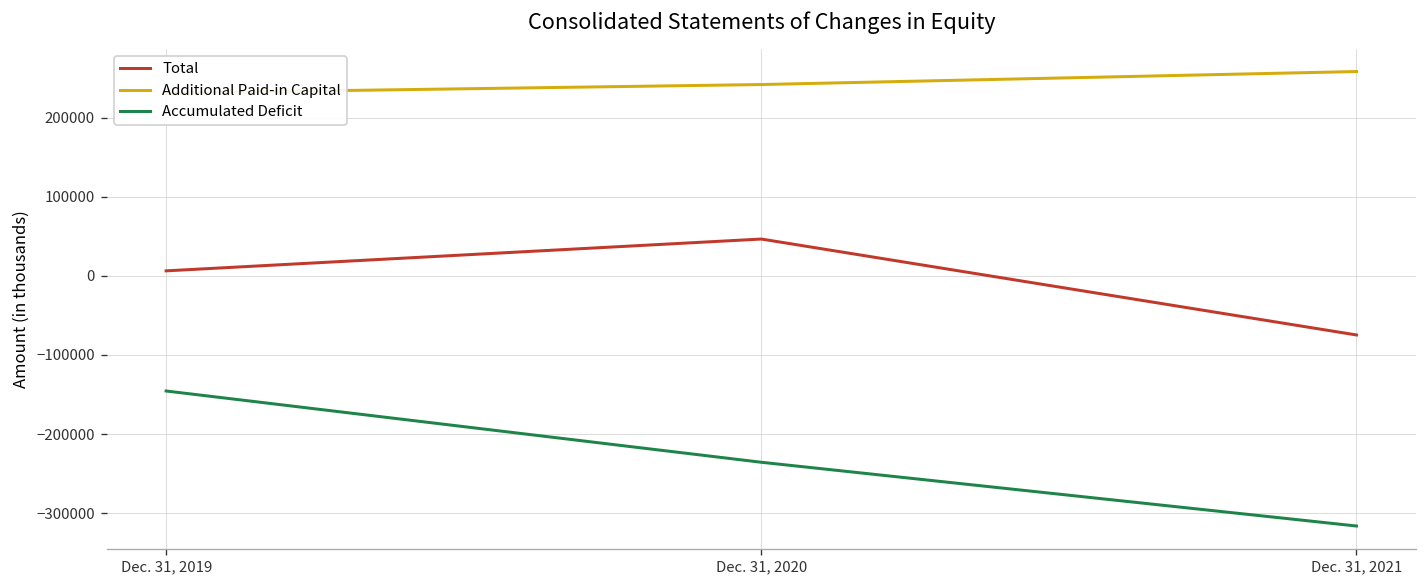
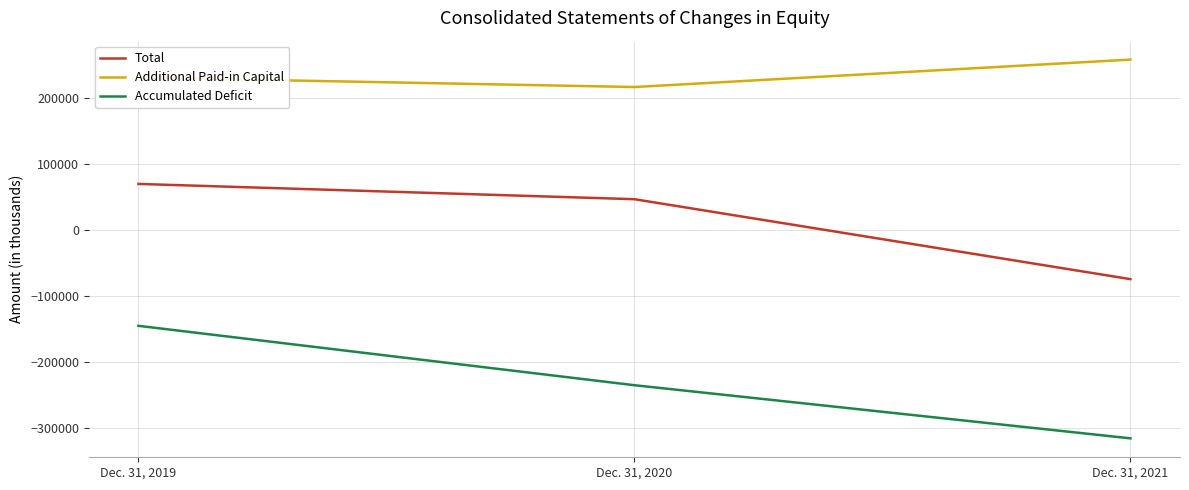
Total, Dec. 31, 2019: 10000 -> 70000
Additional Paid-in Capital, Dec. 31, 2020: 240000 -> 220000
